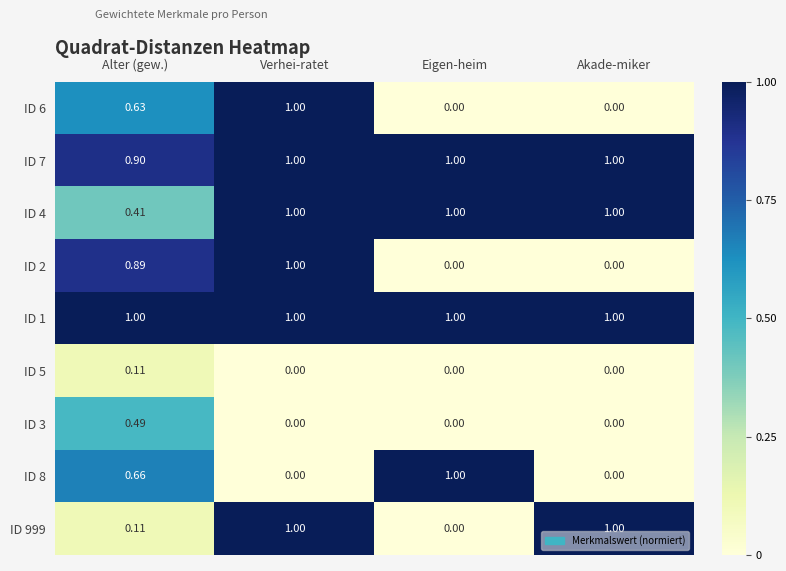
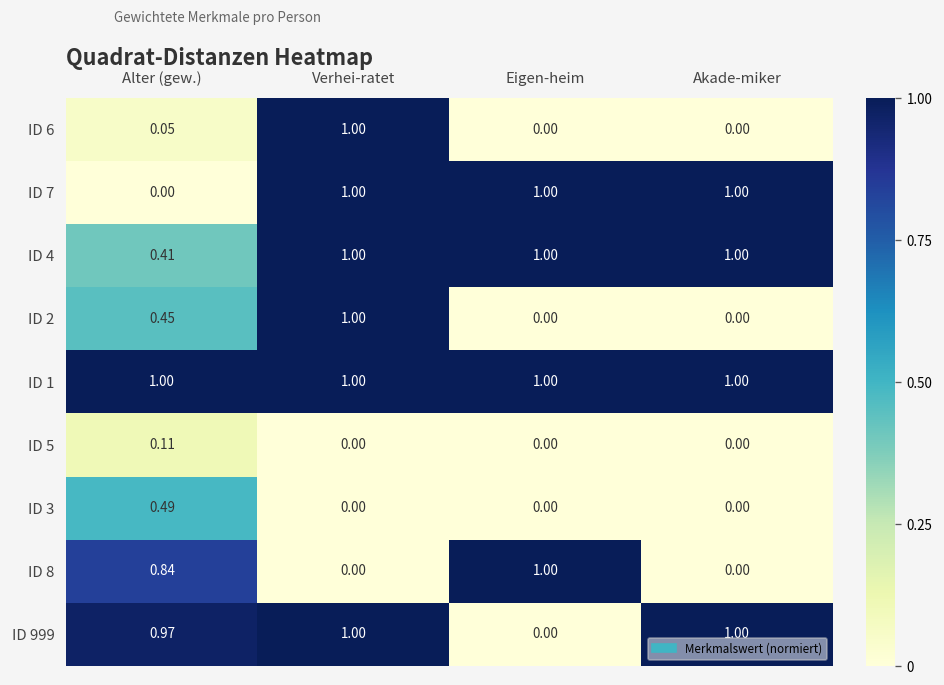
ID 6, Alter (gew.): 0.63 -> 0.05
ID 7, Alter (gew.): 0.90 -> 0.00
ID 2, Alter (gew.): 0.89 -> 0.45
ID 8, Alter (gew.): 0.66 -> 0.84
ID 999, Alter (gew.): 0.11 -> 0.97
